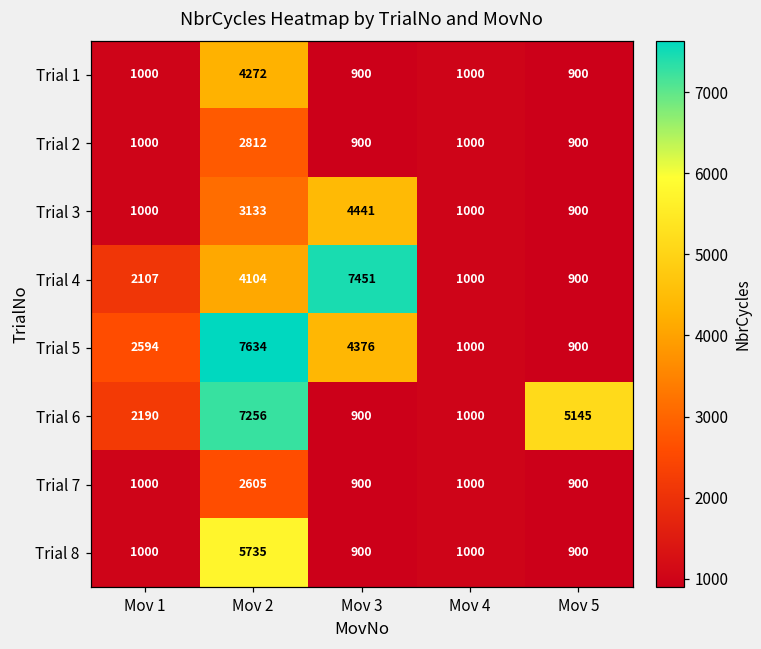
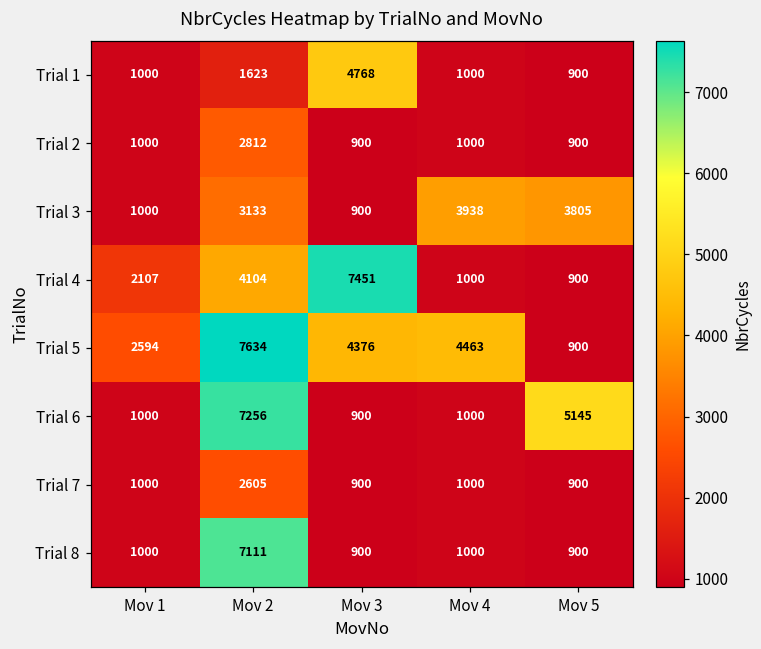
Trial 1, Mov 2: 4272 -> 1623
Trial 1, Mov 3: 900 -> 4768
Trial 3, Mov 3: 4441 -> 900
Trial 3, Mov 4: 1000 -> 3938
Trial 3, Mov 5: 900 -> 3805
Trial 5, Mov 4: 1000 -> 4463
Trial 6, Mov 1: 2190 -> 1000
Trial 8, Mov 2: 5735 -> 7111
